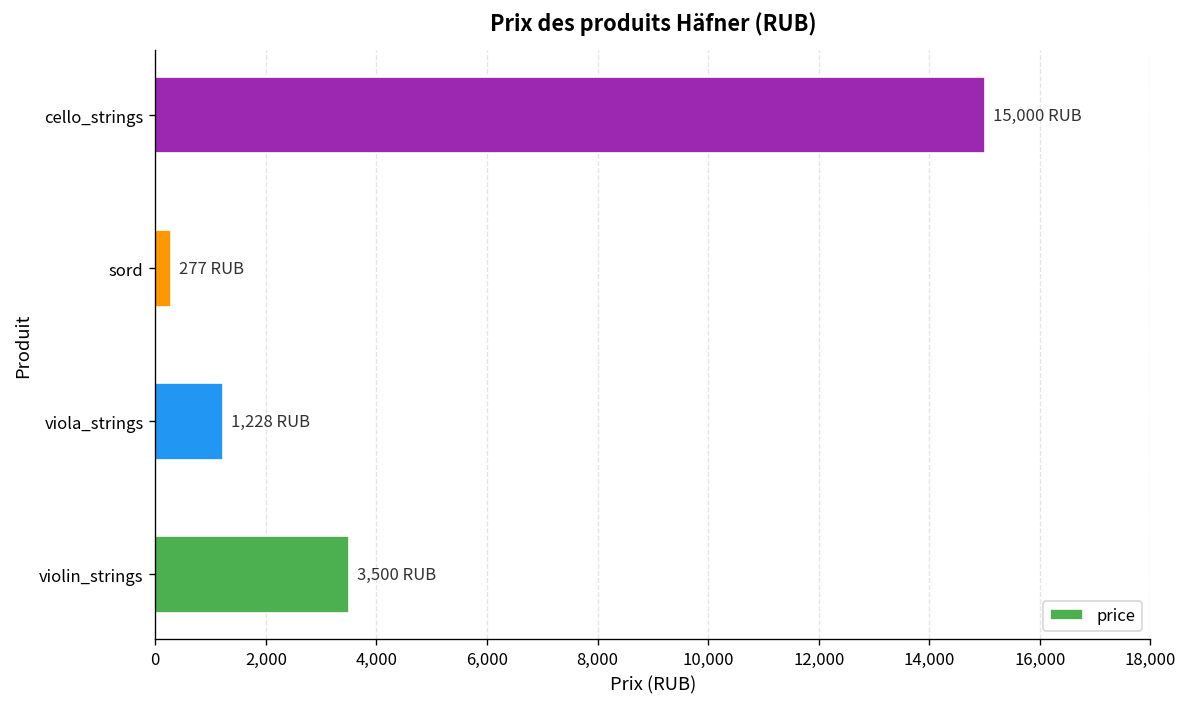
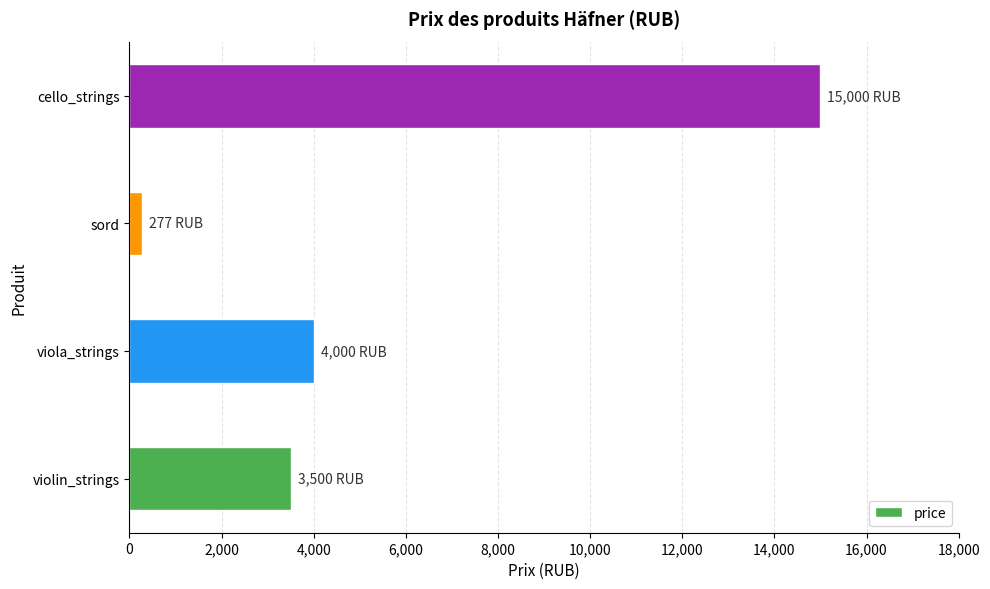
viola_strings: 1,228 -> 4,000
